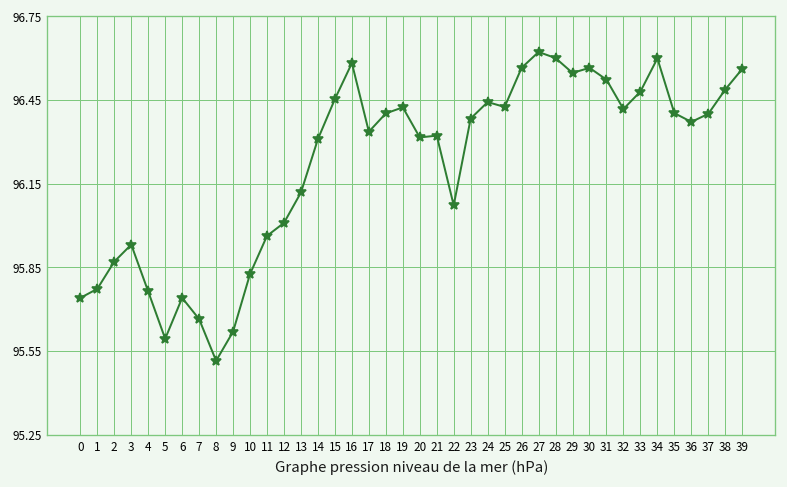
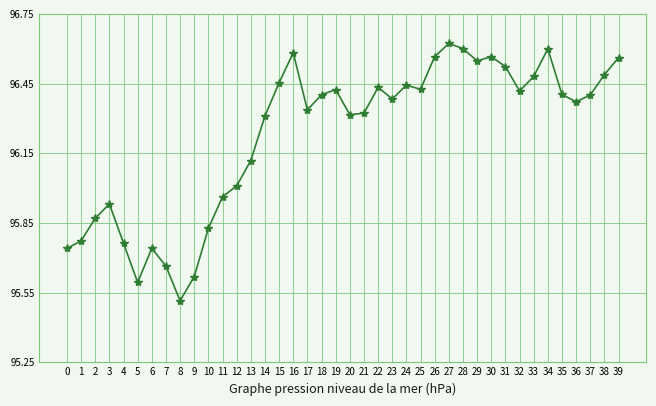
22: 96.07 -> 96.43
